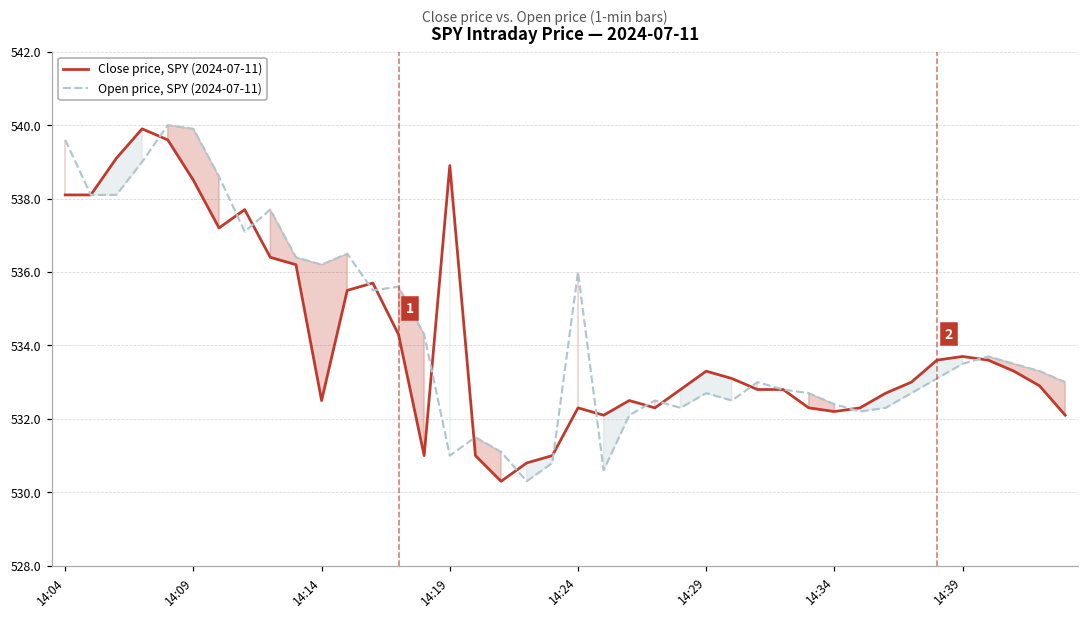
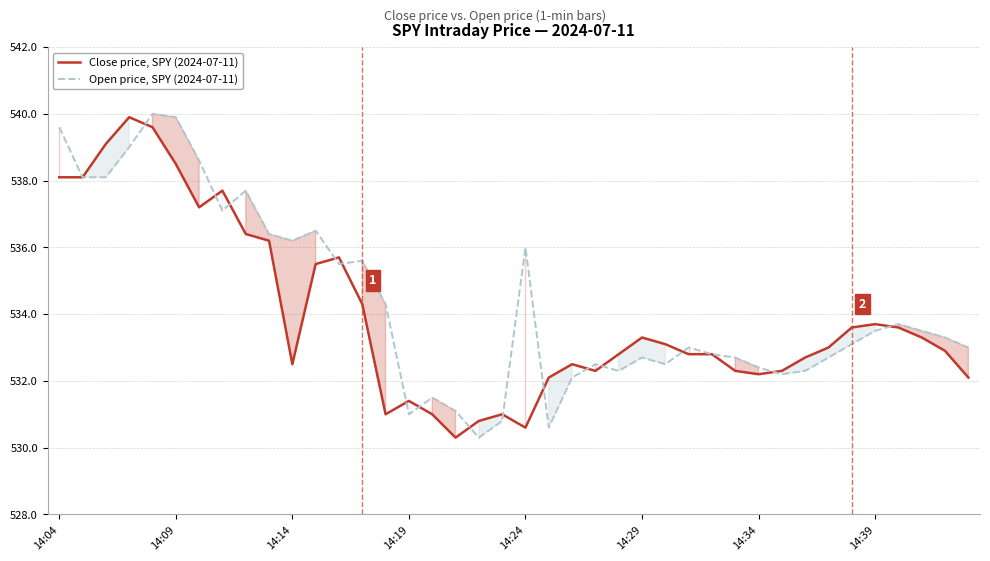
Close price, SPY (2024-07-11), 14:19: 538.9 -> 531.4
Close price, SPY (2024-07-11), 14:24: 532.3 -> 530.6
